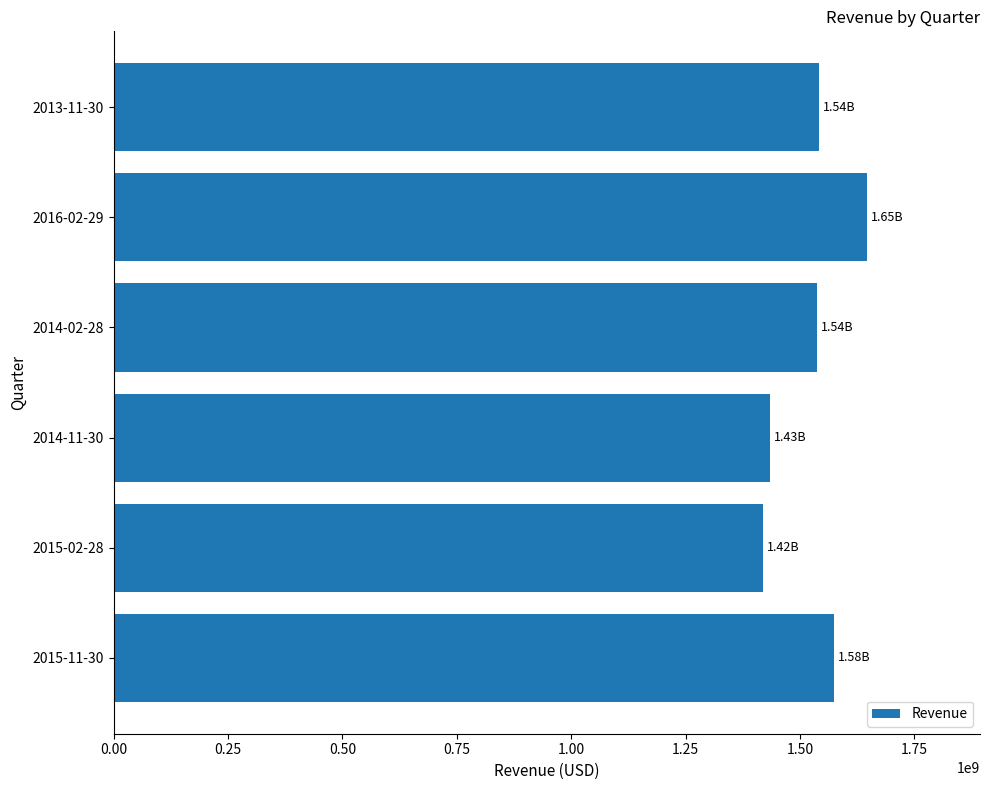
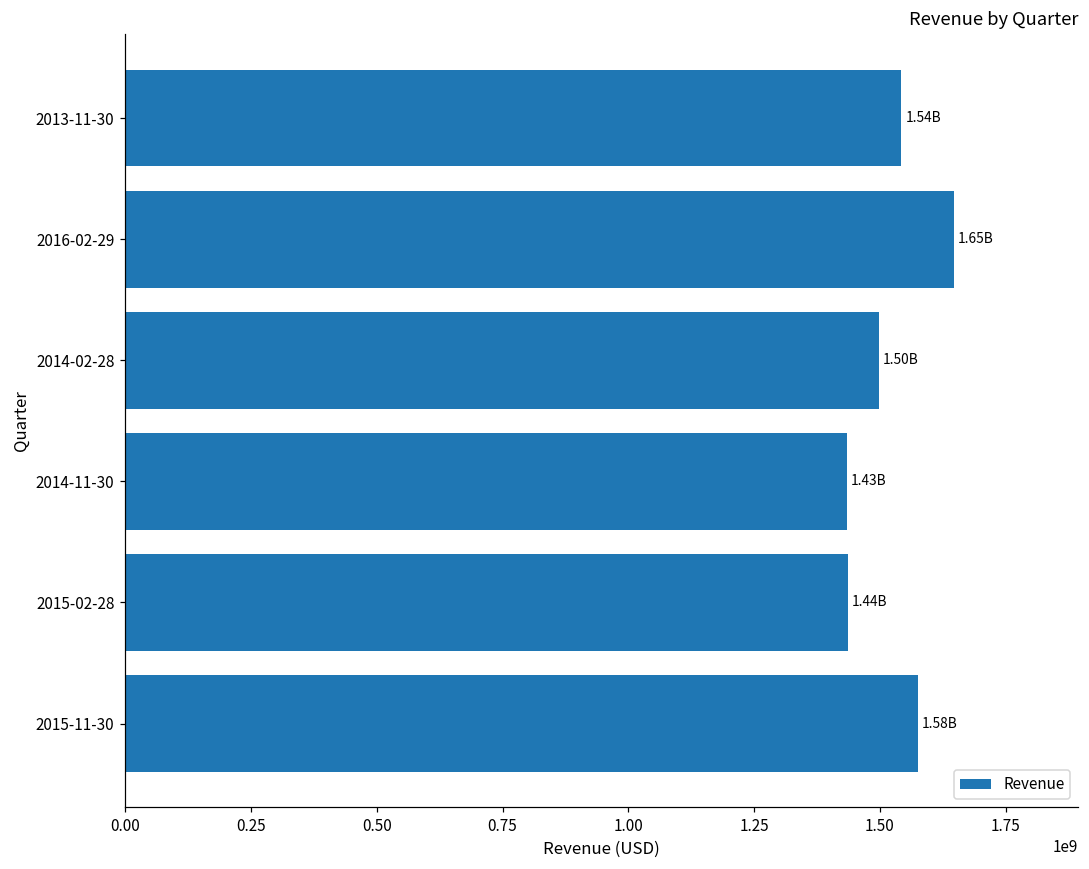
2014-02-28: 1.54B -> 1.50B
2015-02-28: 1.42B -> 1.44B
